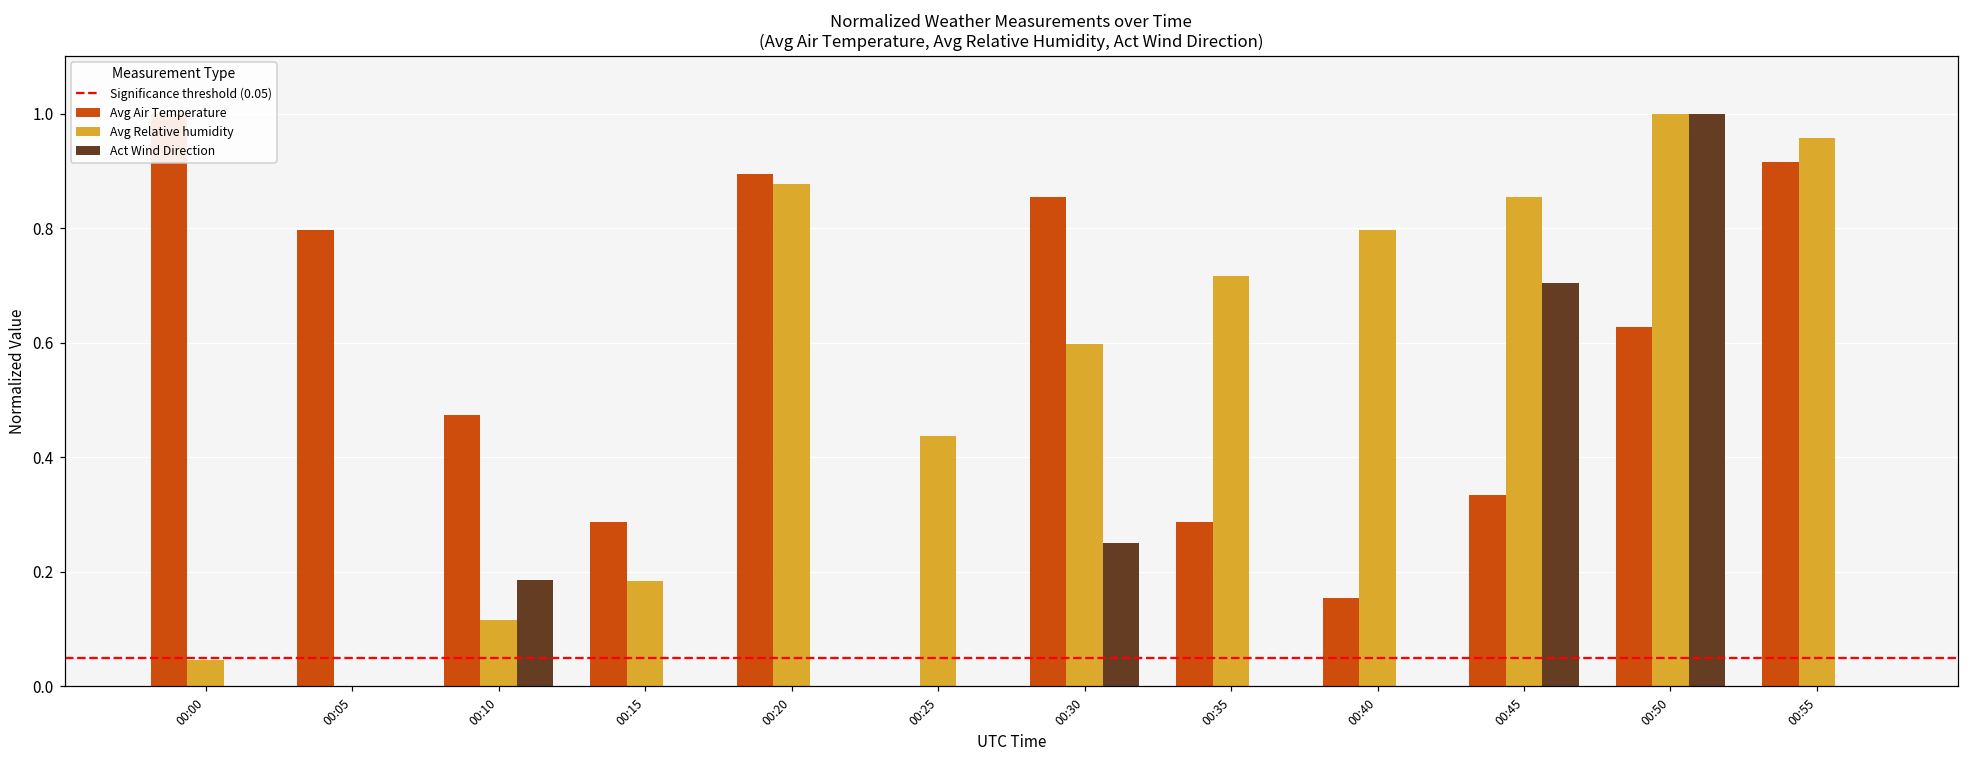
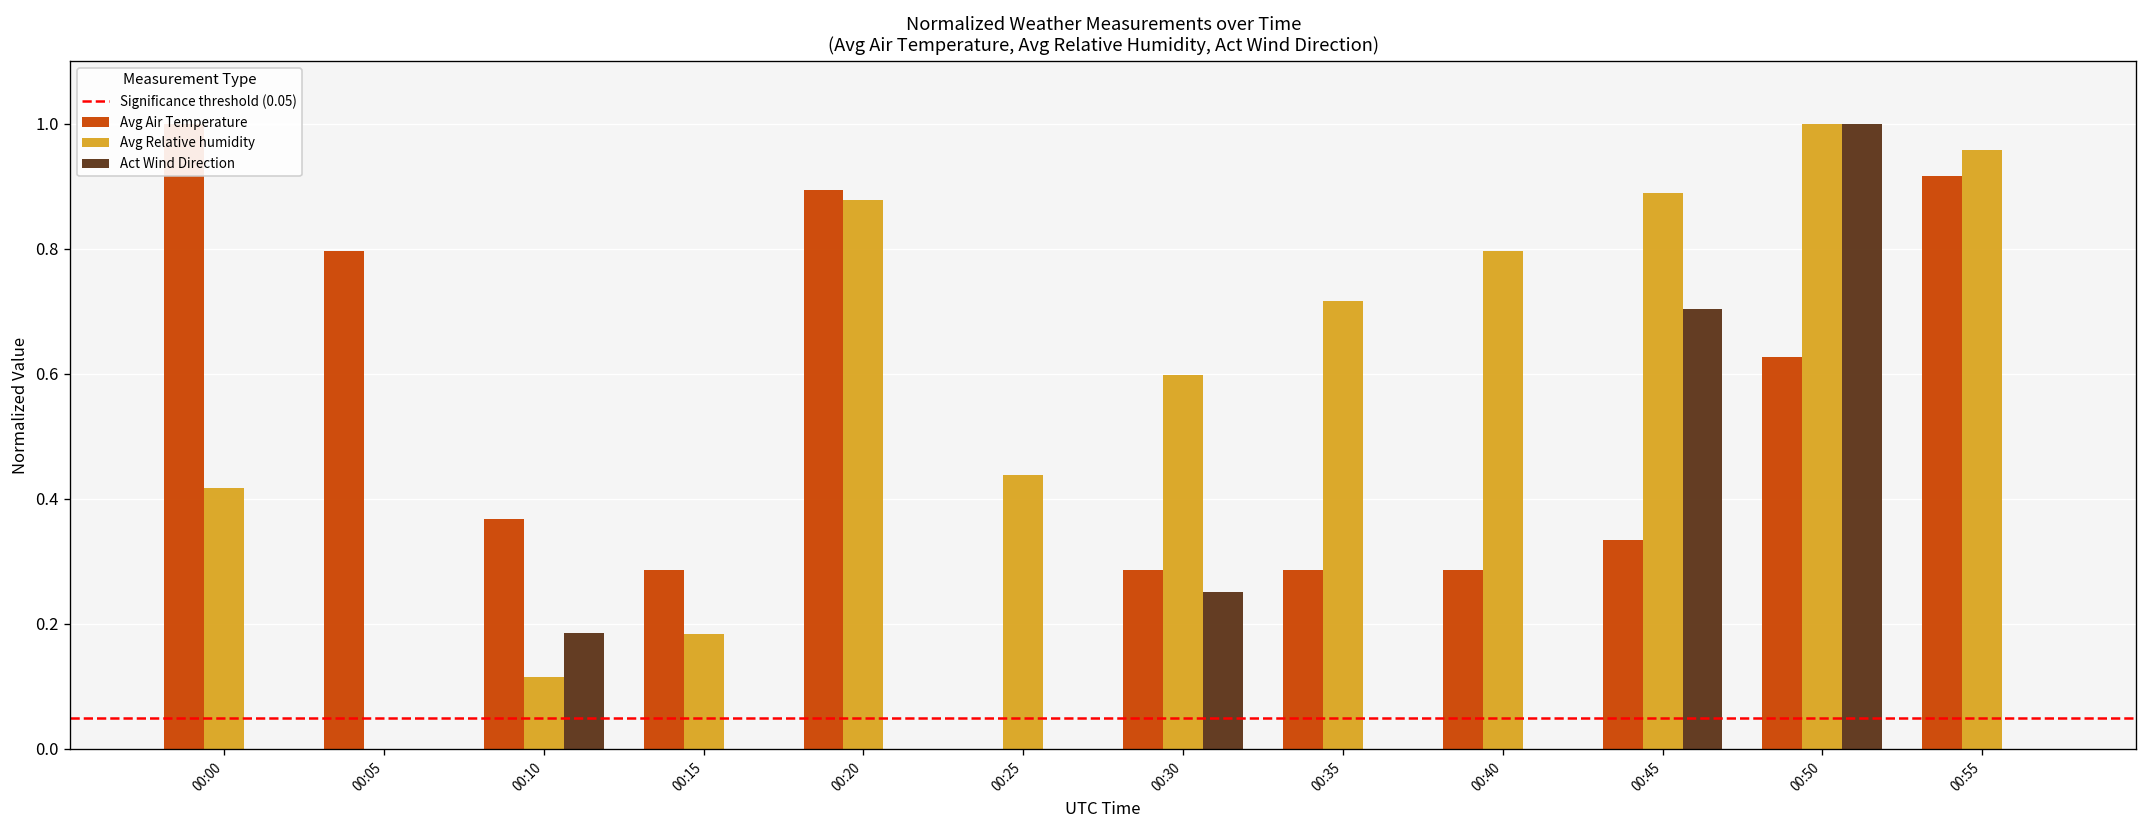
Avg Relative humidity, 00:00: 0.05 -> 0.42
Avg Air Temperature, 00:10: 0.47 -> 0.37
Avg Air Temperature, 00:30: 0.85 -> 0.29
Avg Air Temperature, 00:40: 0.15 -> 0.29
Avg Relative humidity, 00:45: 0.85 -> 0.89
